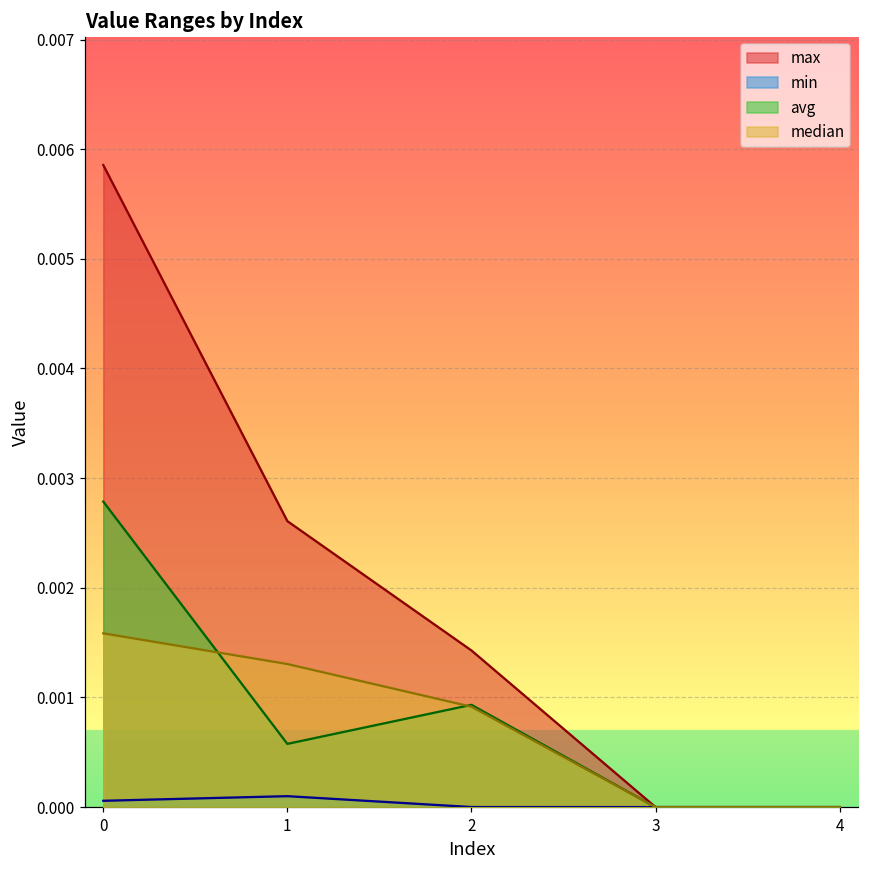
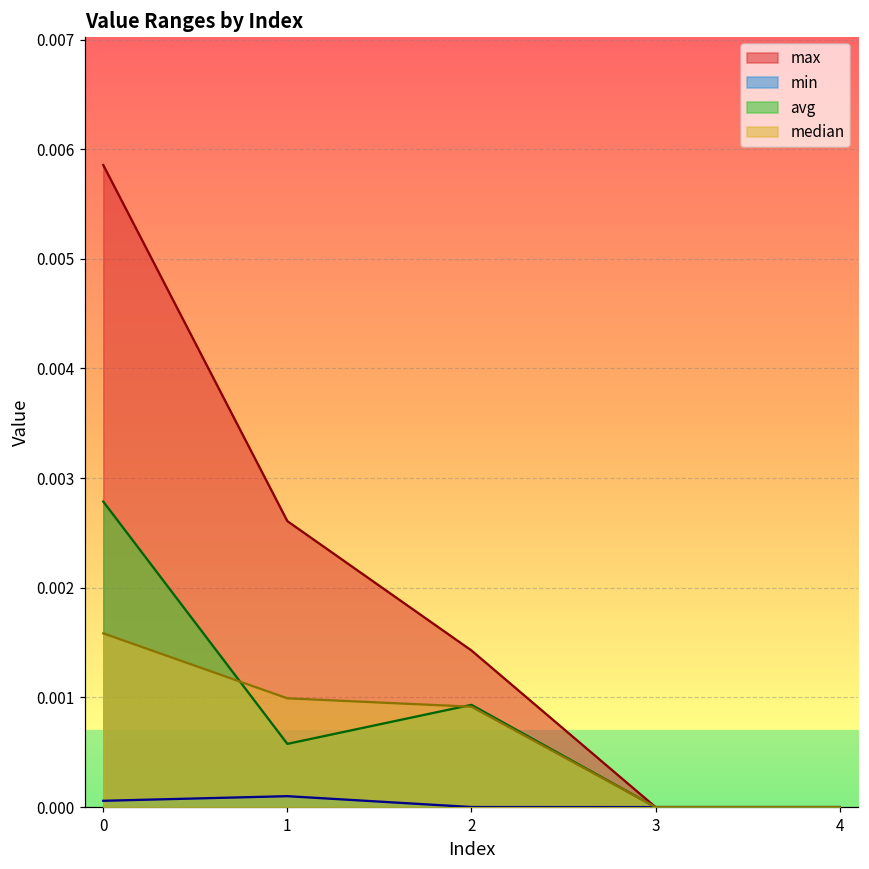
median, 1: 0.0013 -> 0.0010
